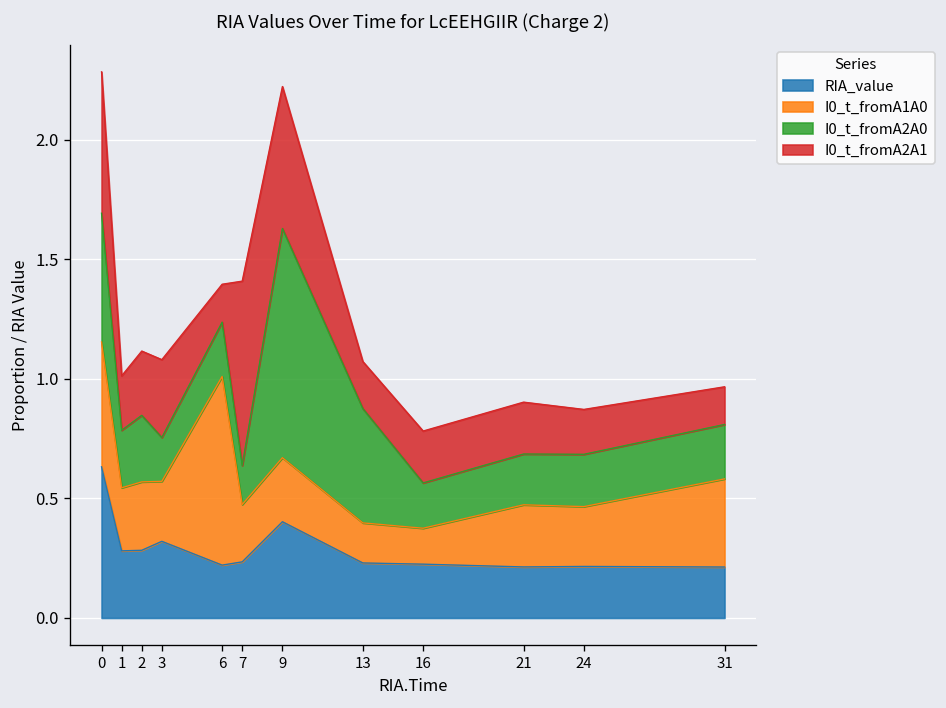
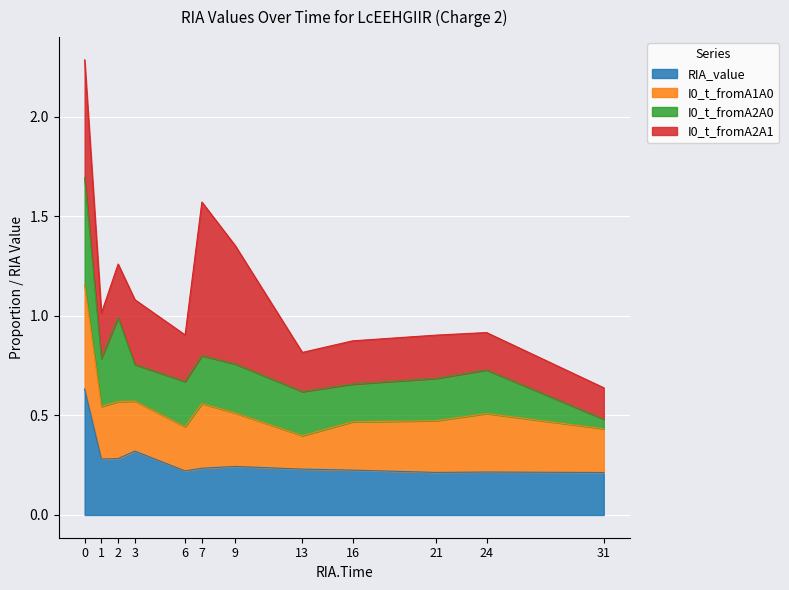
I0_t_fromA2A0, 2: 0.28 -> 0.42
I0_t_fromA1A0, 6: 0.79 -> 0.22
I0_t_fromA2A1, 6: 0.16 -> 0.23
I0_t_fromA1A0, 7: 0.24 -> 0.32
I0_t_fromA2A0, 7: 0.16 -> 0.24
RIA_value, 9: 0.40 -> 0.24
I0_t_fromA2A0, 9: 0.96 -> 0.25
I0_t_fromA2A0, 13: 0.48 -> 0.22
I0_t_fromA1A0, 16: 0.15 -> 0.24
I0_t_fromA1A0, 24: 0.25 -> 0.29
I0_t_fromA1A0, 31: 0.37 -> 0.22
I0_t_fromA2A0, 31: 0.23 -> 0.05
